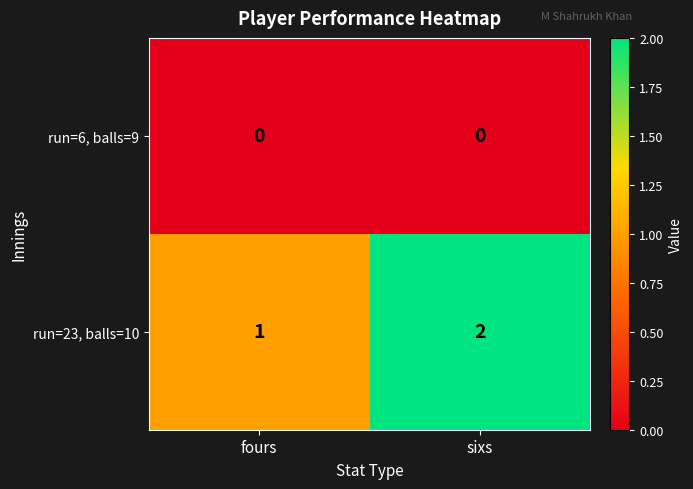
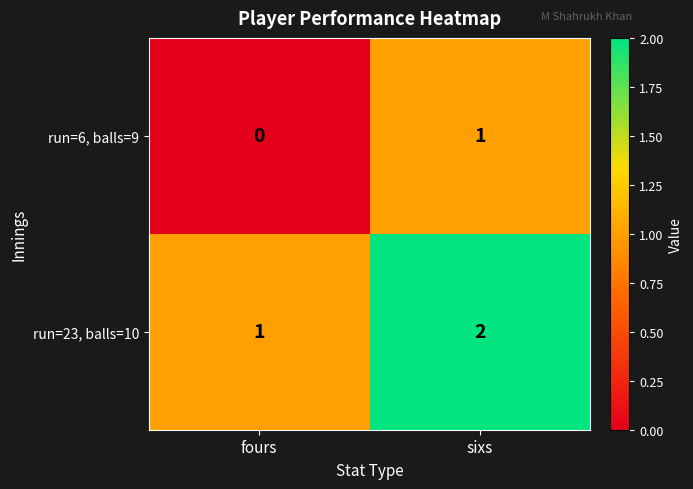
run=6, balls=9, sixs: 0 -> 1
